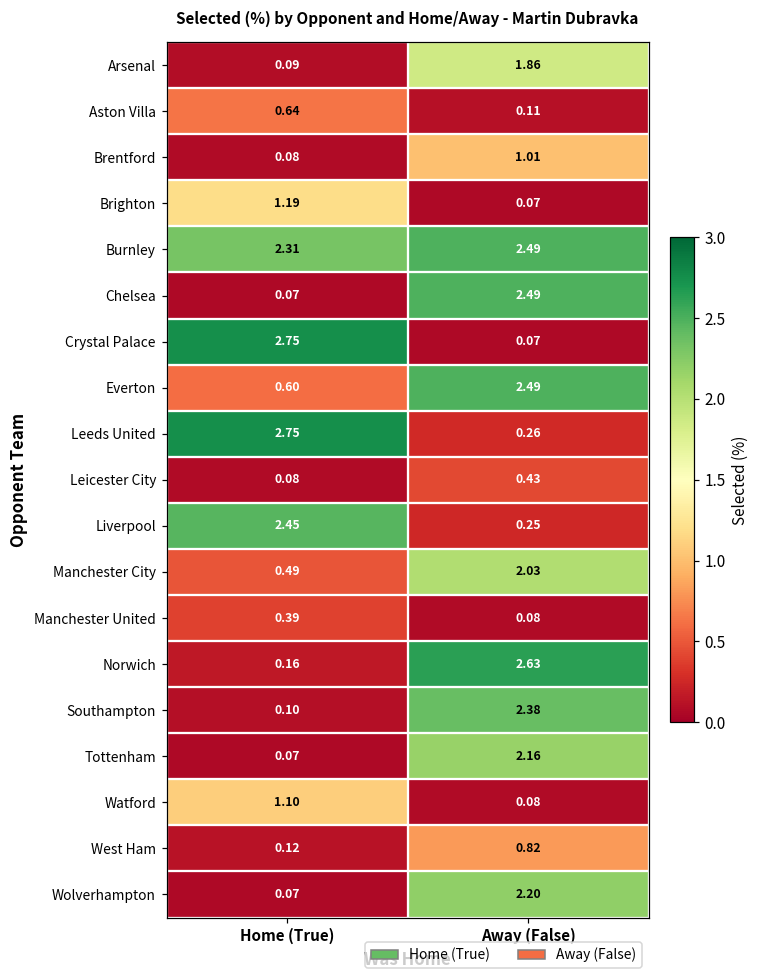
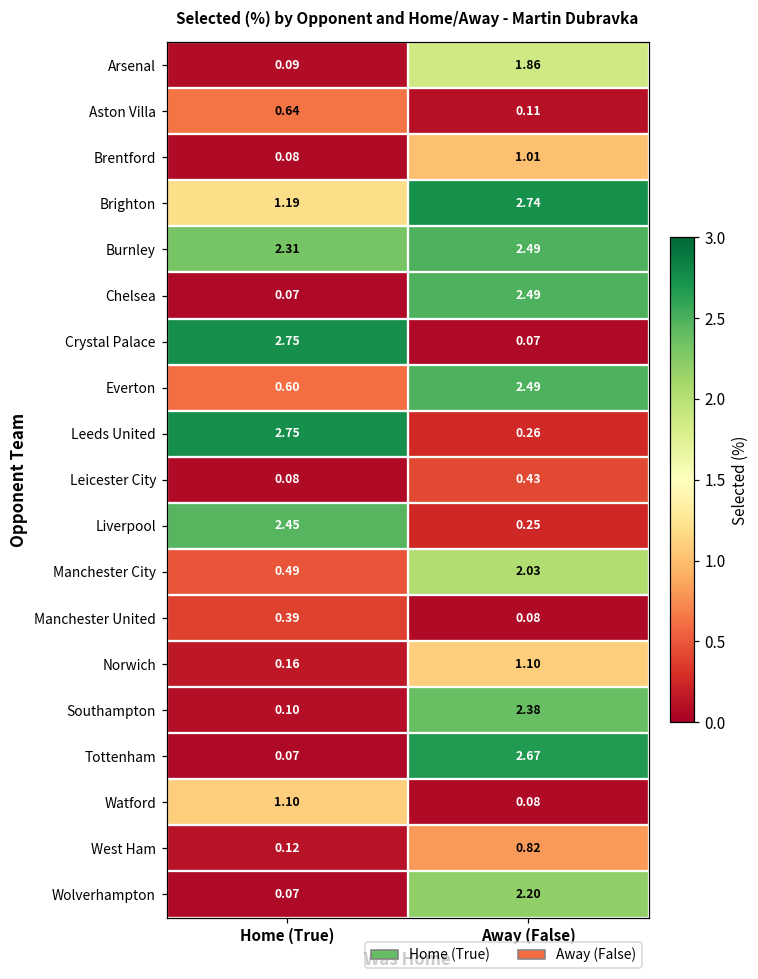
Brighton, Away (False): 0.07 -> 2.74
Norwich, Away (False): 2.63 -> 1.10
Tottenham, Away (False): 2.16 -> 2.67
